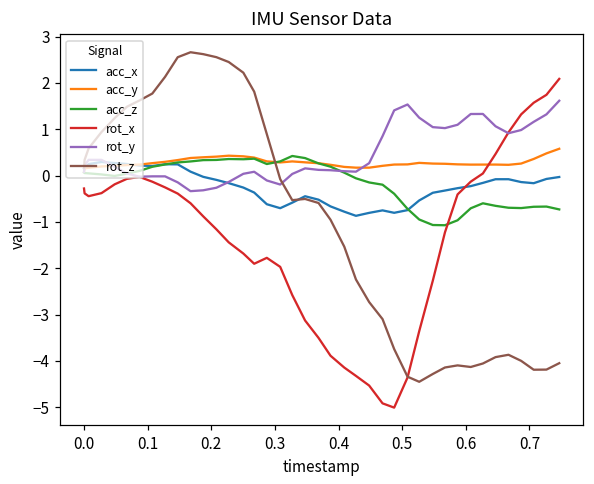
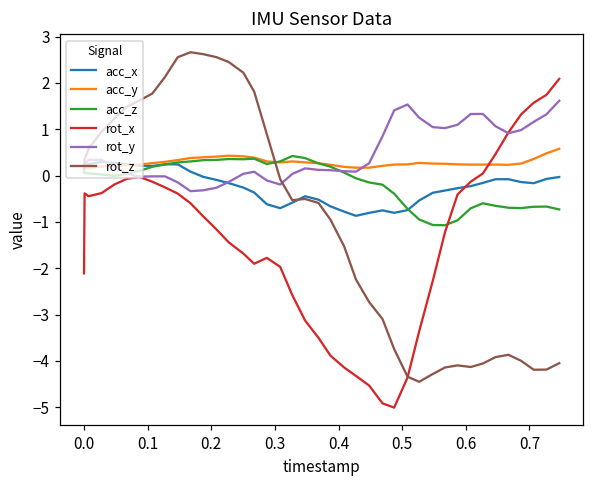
rot_x, 0.0: -0.3 -> -2.1
